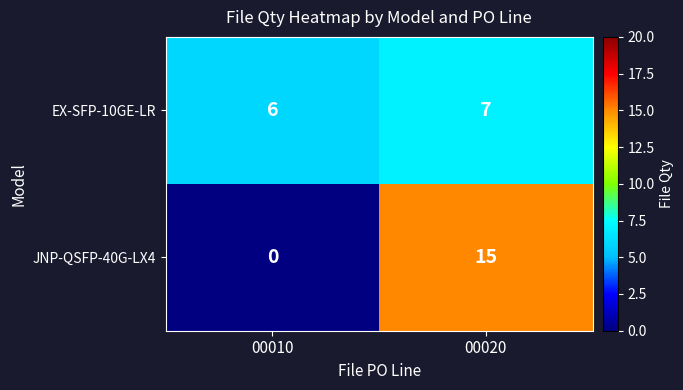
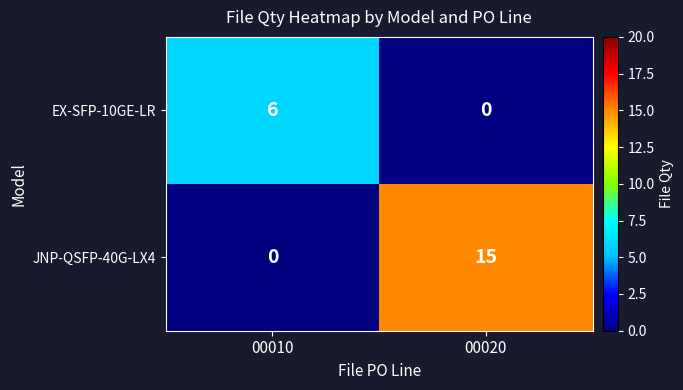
EX-SFP-10GE-LR, 00020: 7 -> 0
